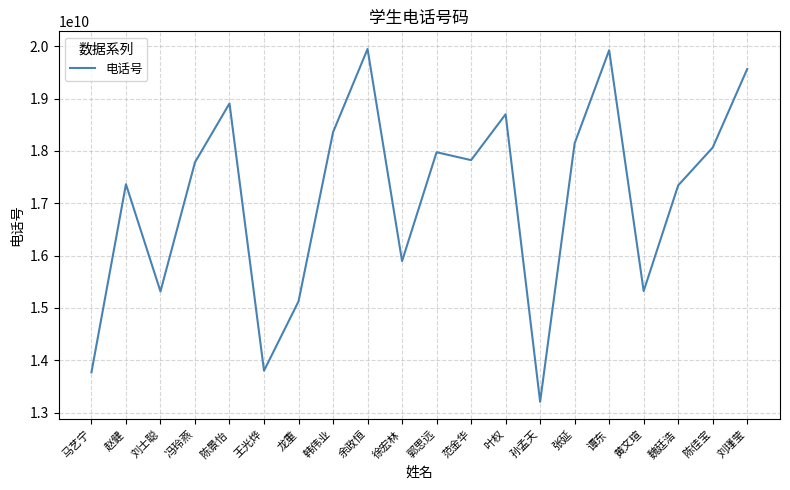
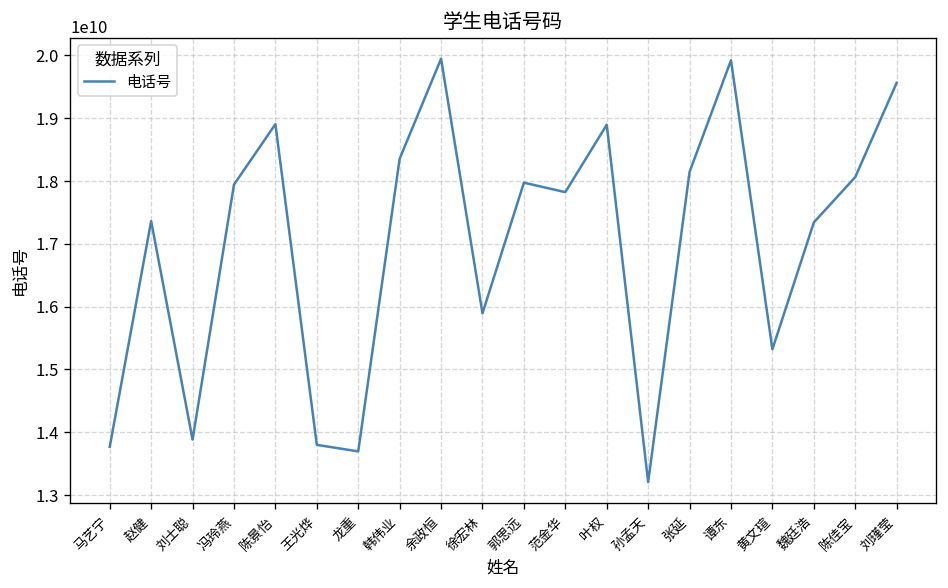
刘士聪: 15300000000 -> 13900000000
冯玲燕: 17800000000 -> 17900000000
龙重: 15100000000 -> 13700000000
叶权: 18700000000 -> 18900000000
